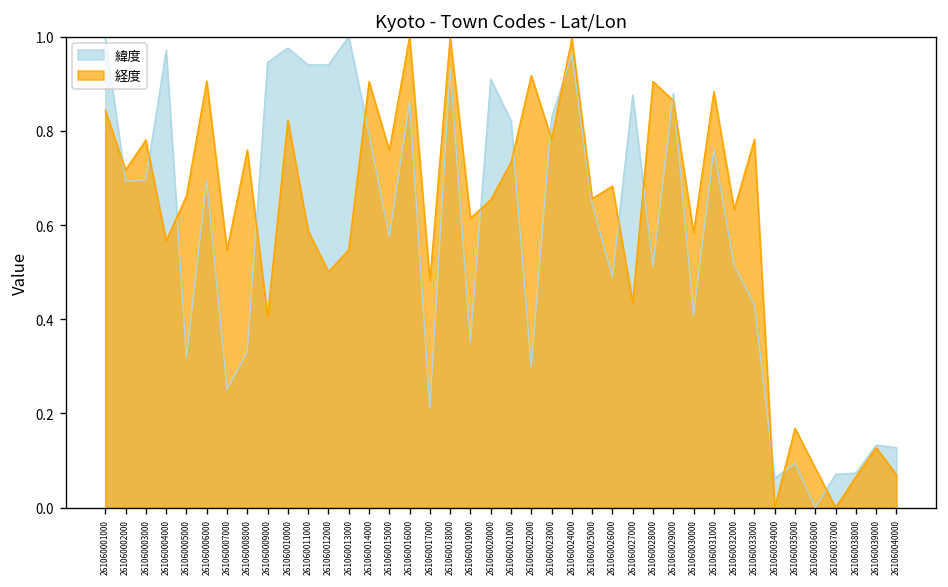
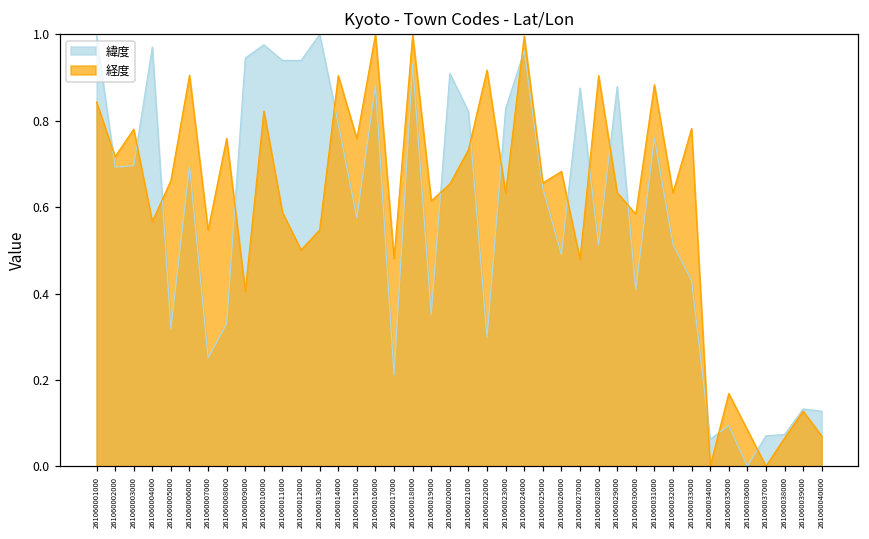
緯度, 261060016000: 0.86 -> 0.88
経度, 261060023000: 0.78 -> 0.63
経度, 261060027000: 0.44 -> 0.48
経度, 261060029000: 0.86 -> 0.63
